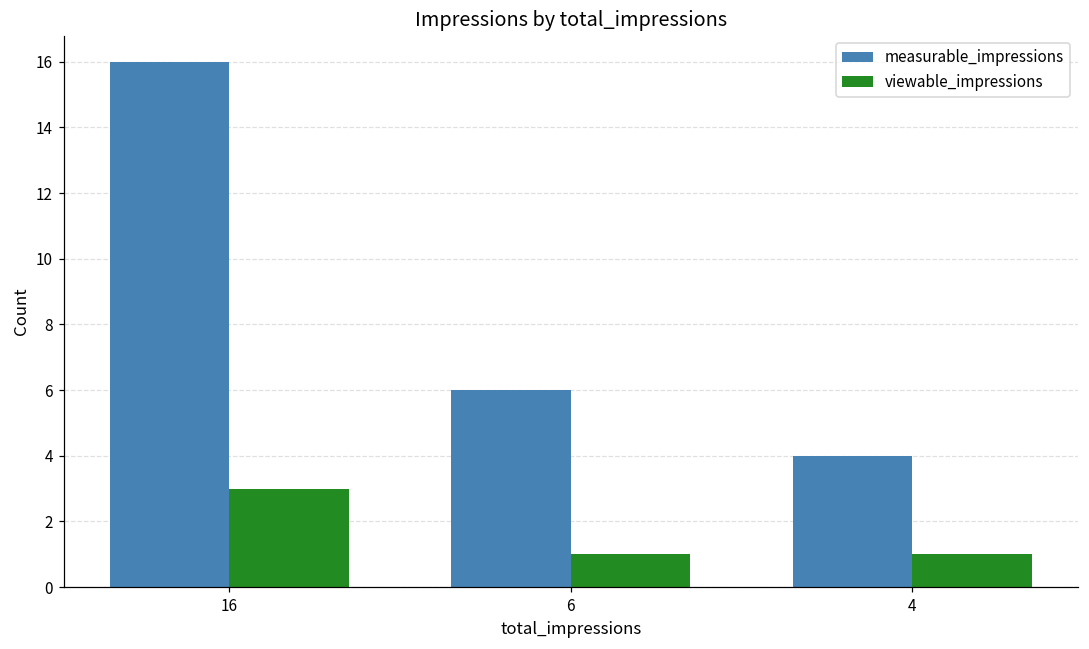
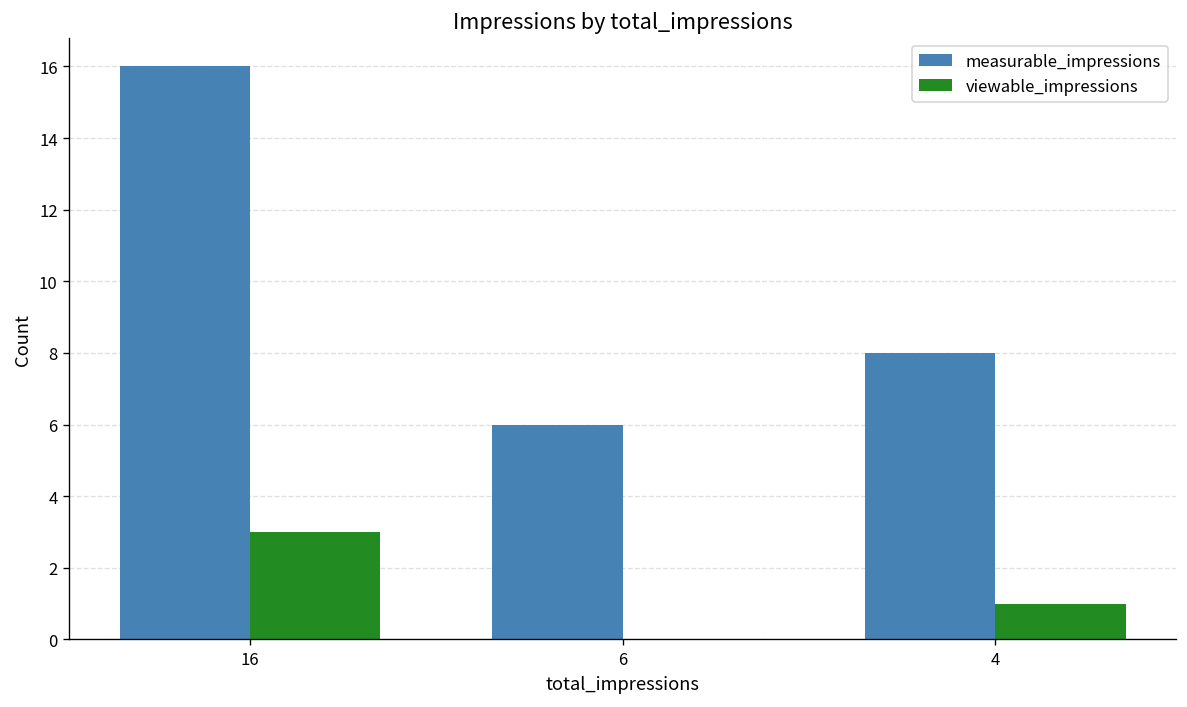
viewable_impressions, 6: 1 -> 0
measurable_impressions, 4: 4 -> 8
